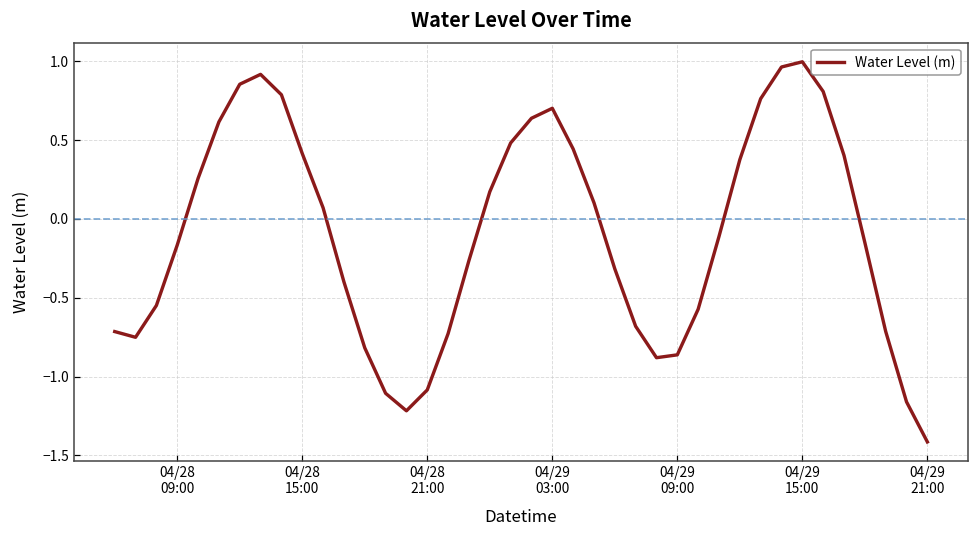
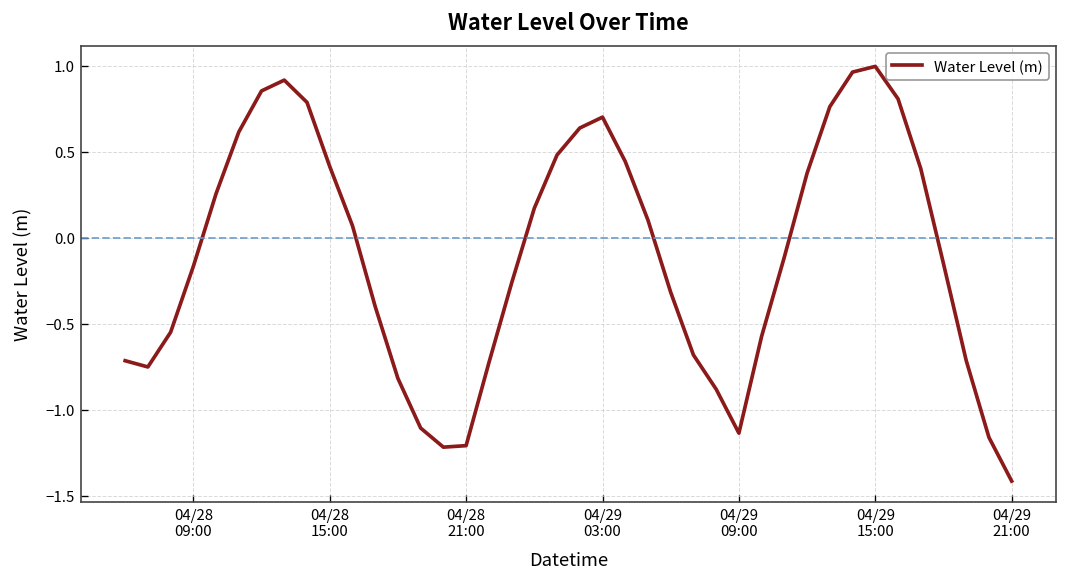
04/28 21:00: -1.08 -> -1.21
04/29 09:00: -0.86 -> -1.14
